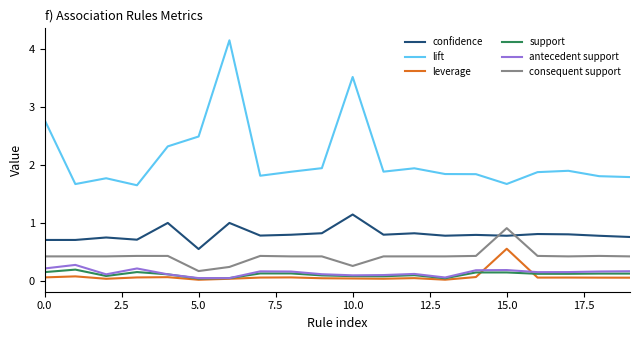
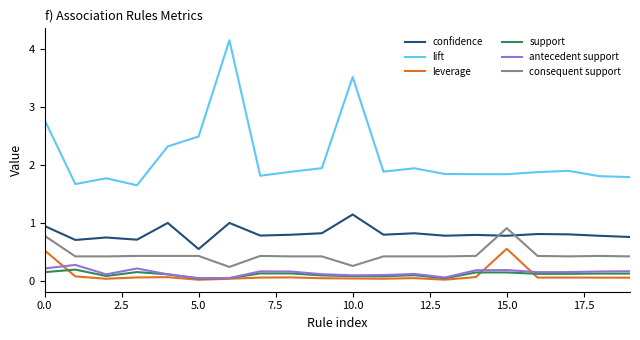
confidence, 0.0: 0.7 -> 0.9
leverage, 0.0: 0.1 -> 0.5
consequent support, 0.0: 0.4 -> 0.8
consequent support, 5.0: 0.2 -> 0.4
lift, 15.0: 1.7 -> 1.8
